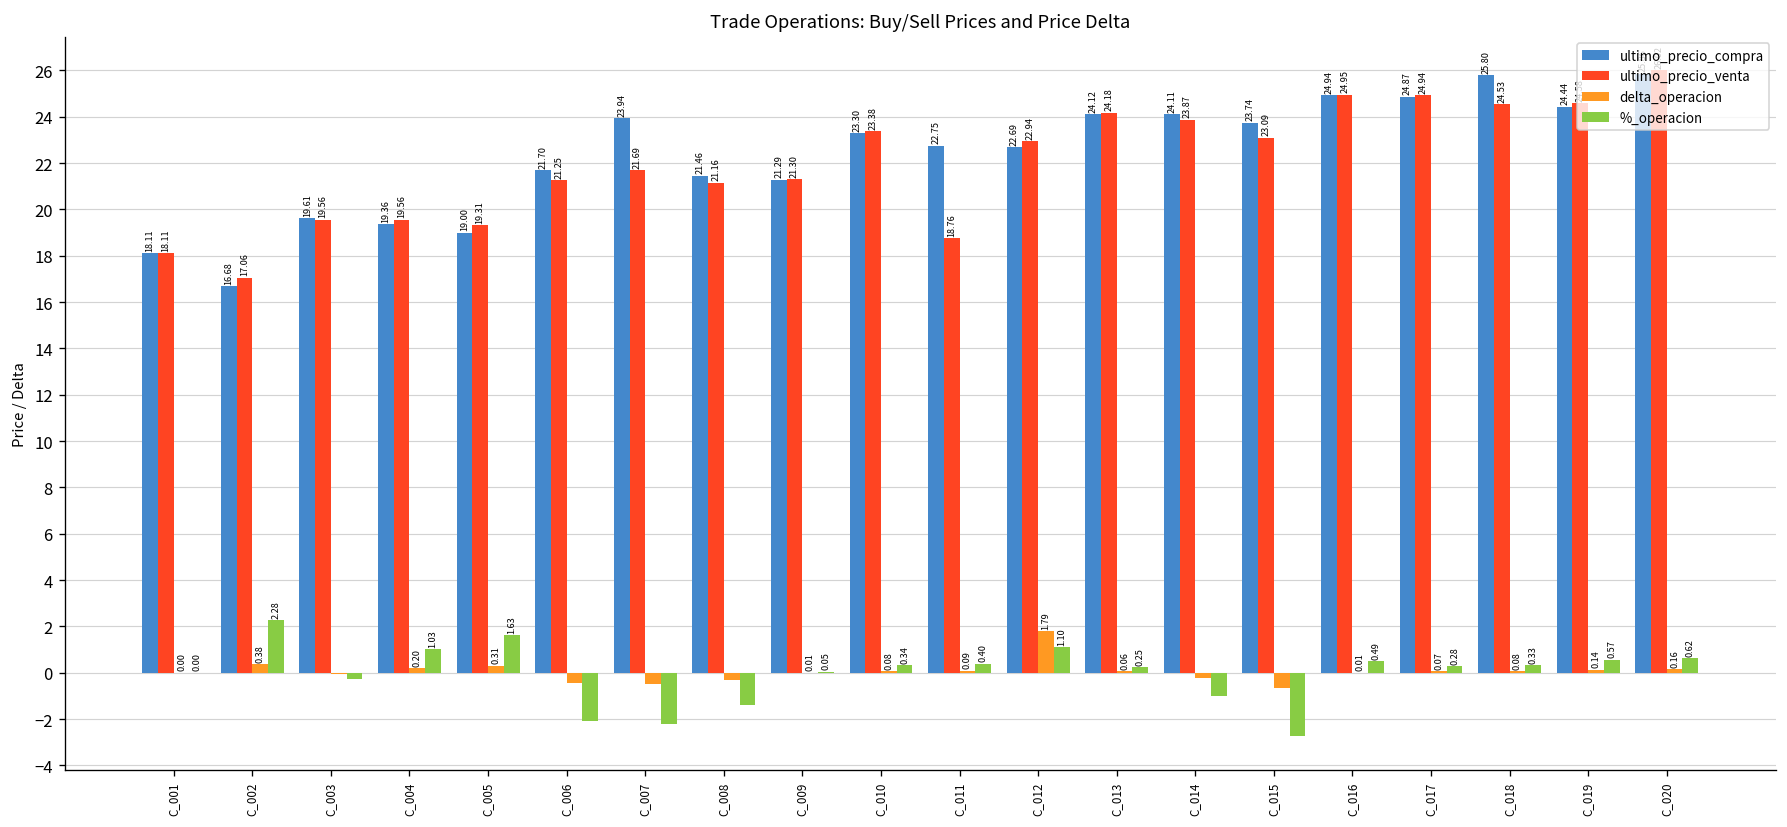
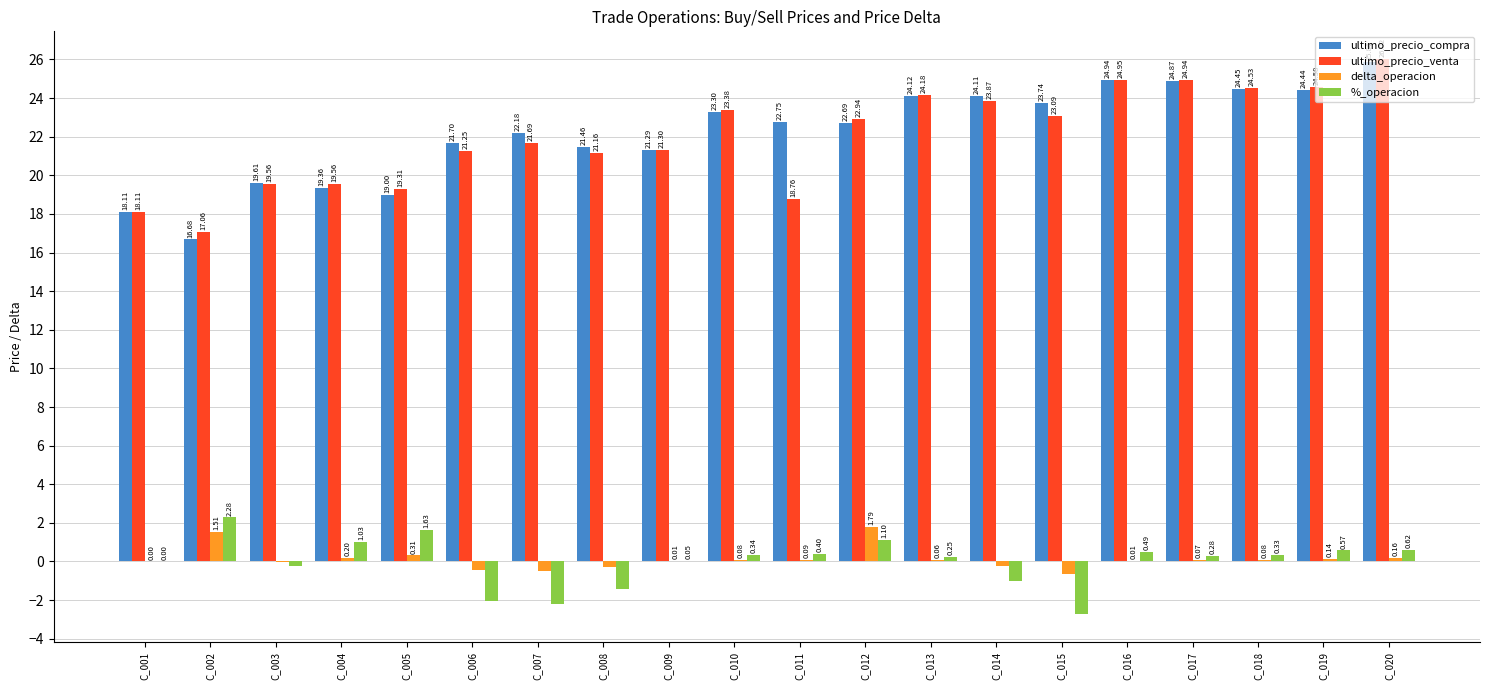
delta_operacion, C_002: 0.38 -> 1.51
ultimo_precio_compra, C_007: 23.94 -> 22.18
ultimo_precio_compra, C_018: 25.80 -> 24.45
